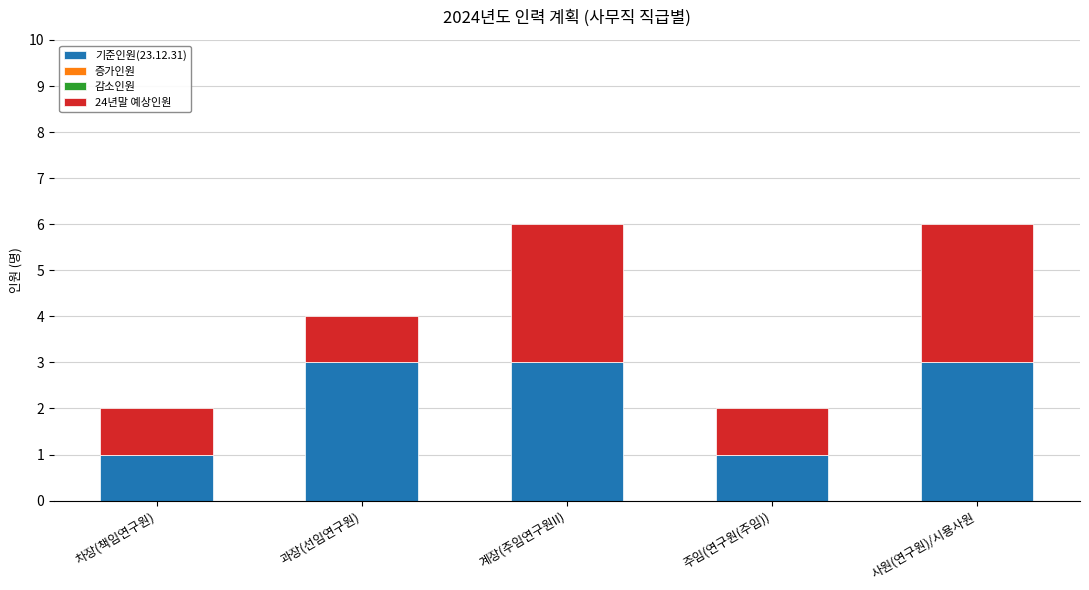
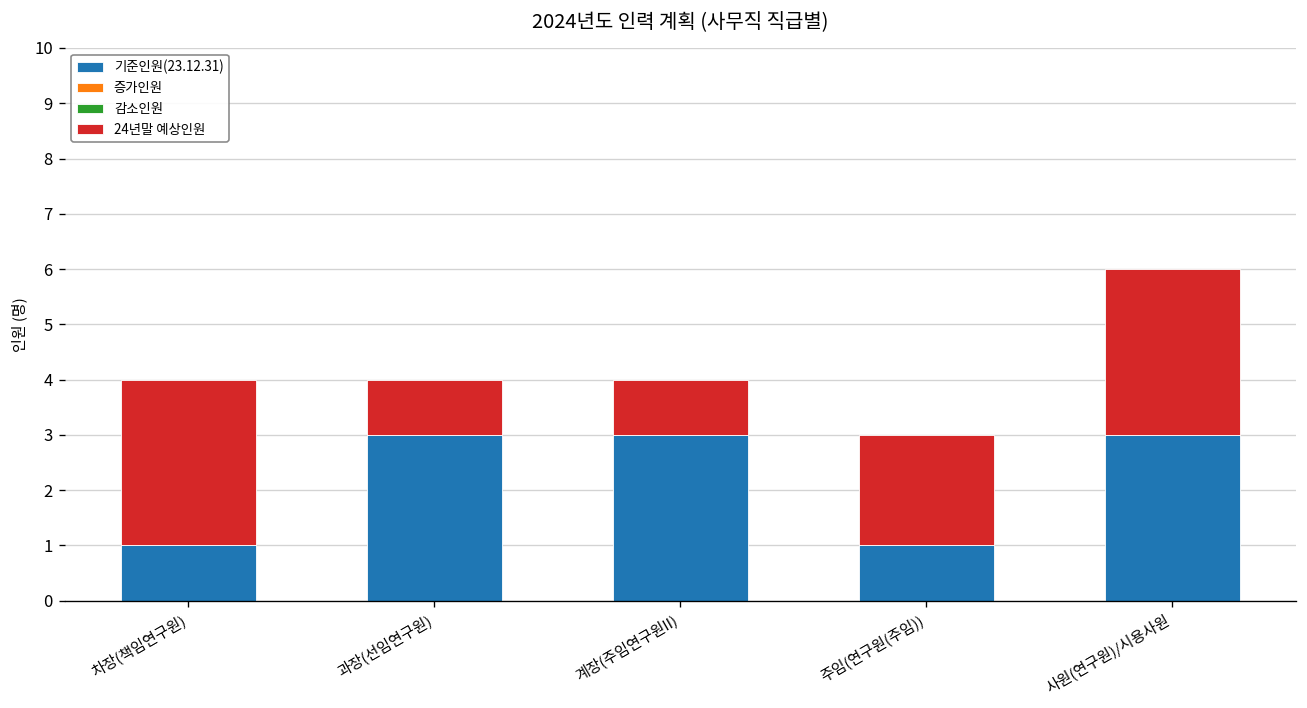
24년말 예상인원, 차장(책임연구원): 1 -> 3
24년말 예상인원, 계장(주임연구원II): 3 -> 1
24년말 예상인원, 주임(연구원(주임)): 1 -> 2
